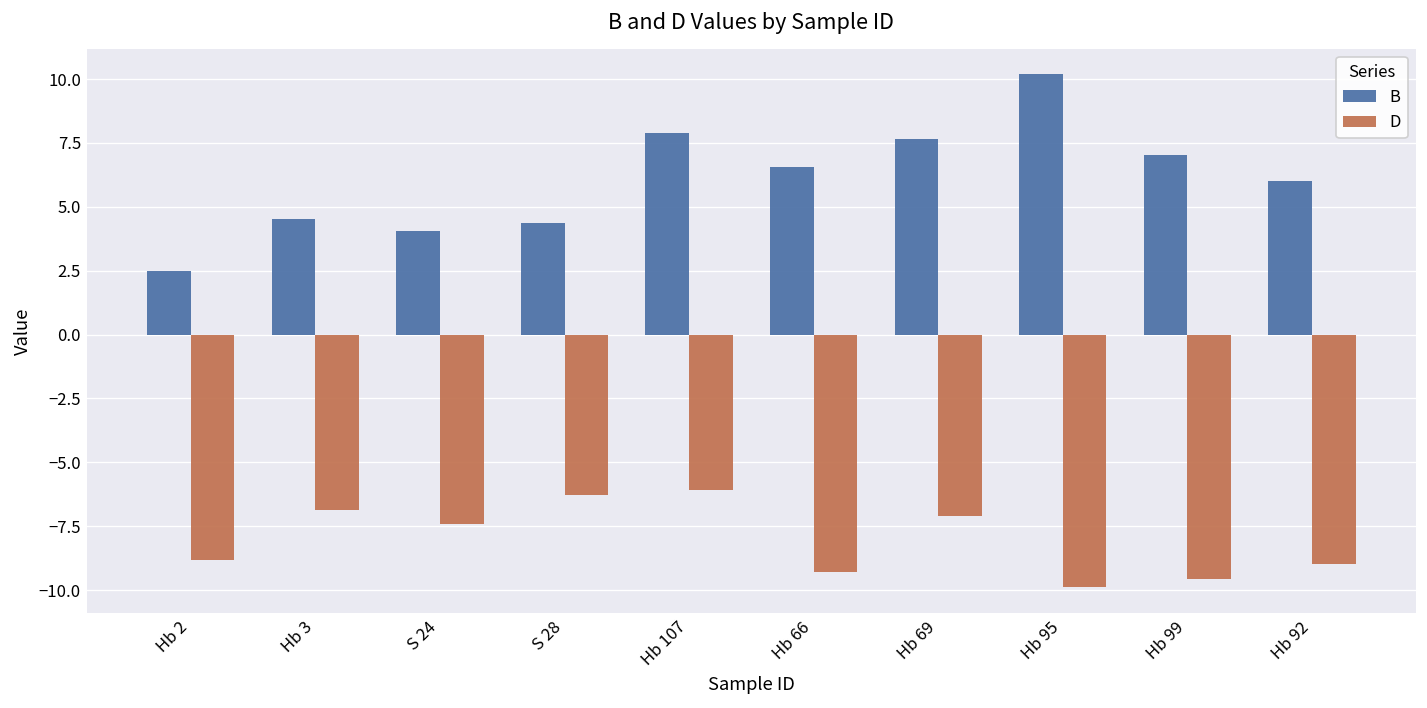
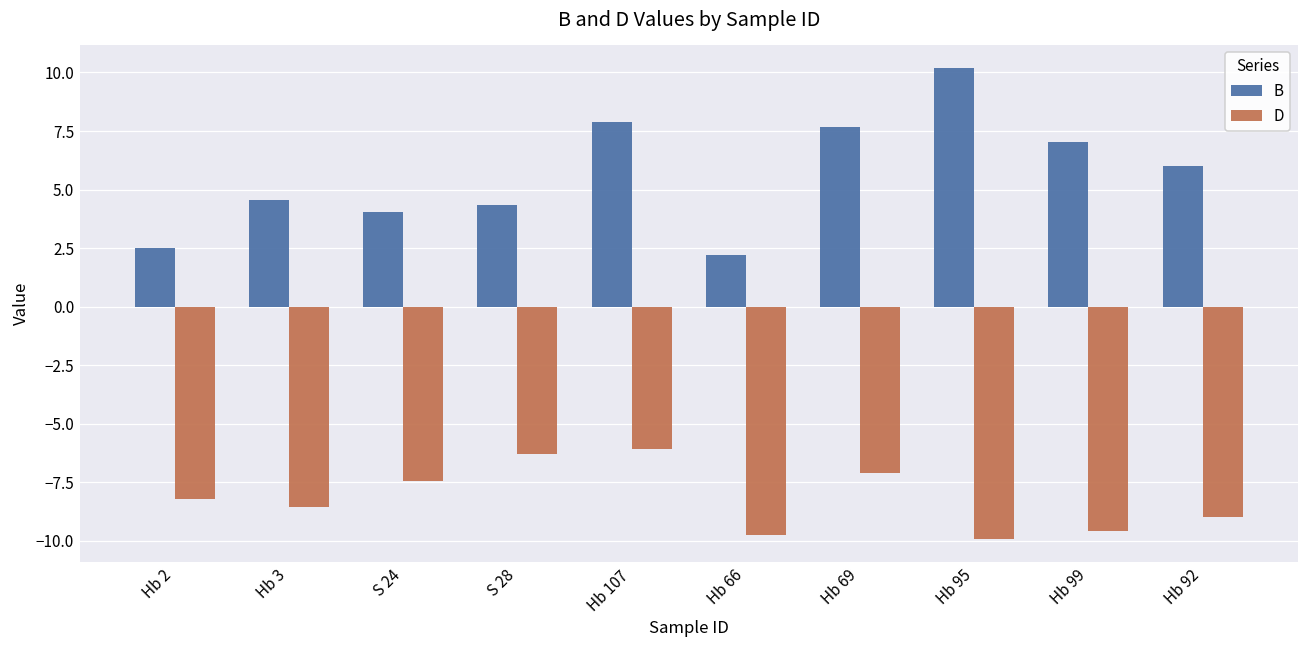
D, Hb 2: -8.8 -> -8.2
D, Hb 3: -6.9 -> -8.6
B, Hb 66: 6.6 -> 2.2
D, Hb 66: -9.3 -> -9.8
